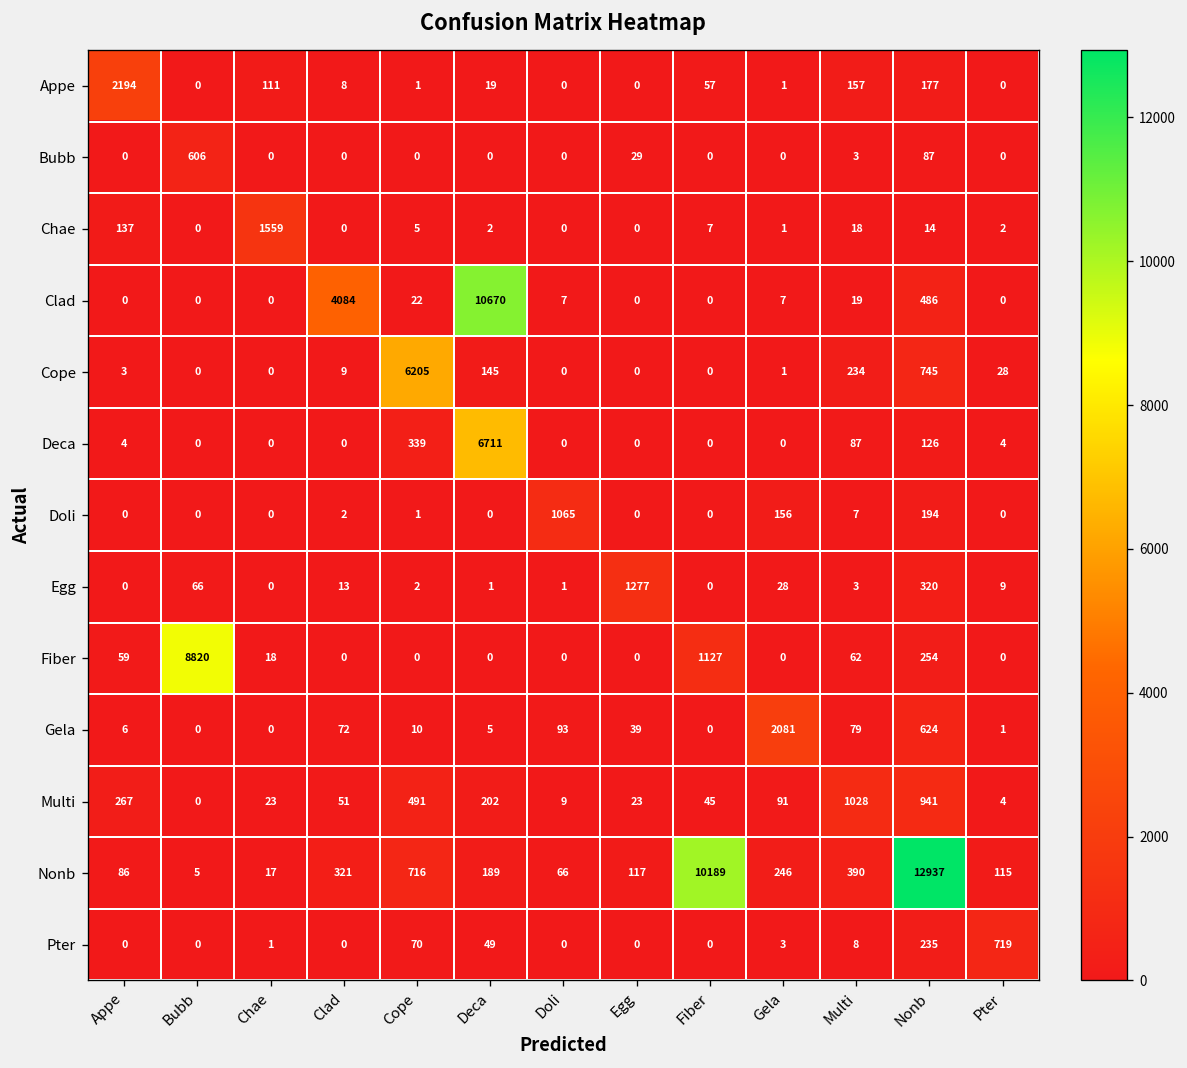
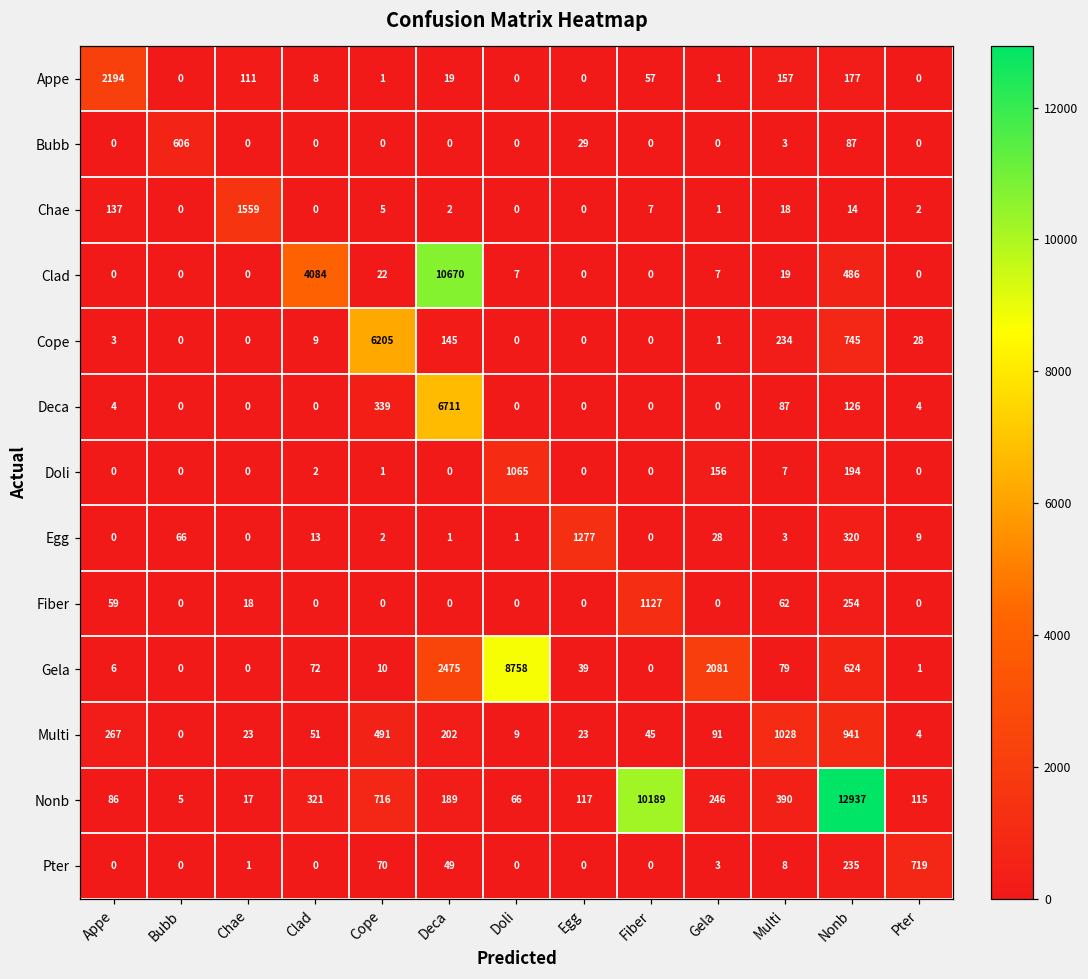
Fiber, Bubb: 8820 -> 0
Gela, Deca: 5 -> 2475
Gela, Doli: 93 -> 8758
